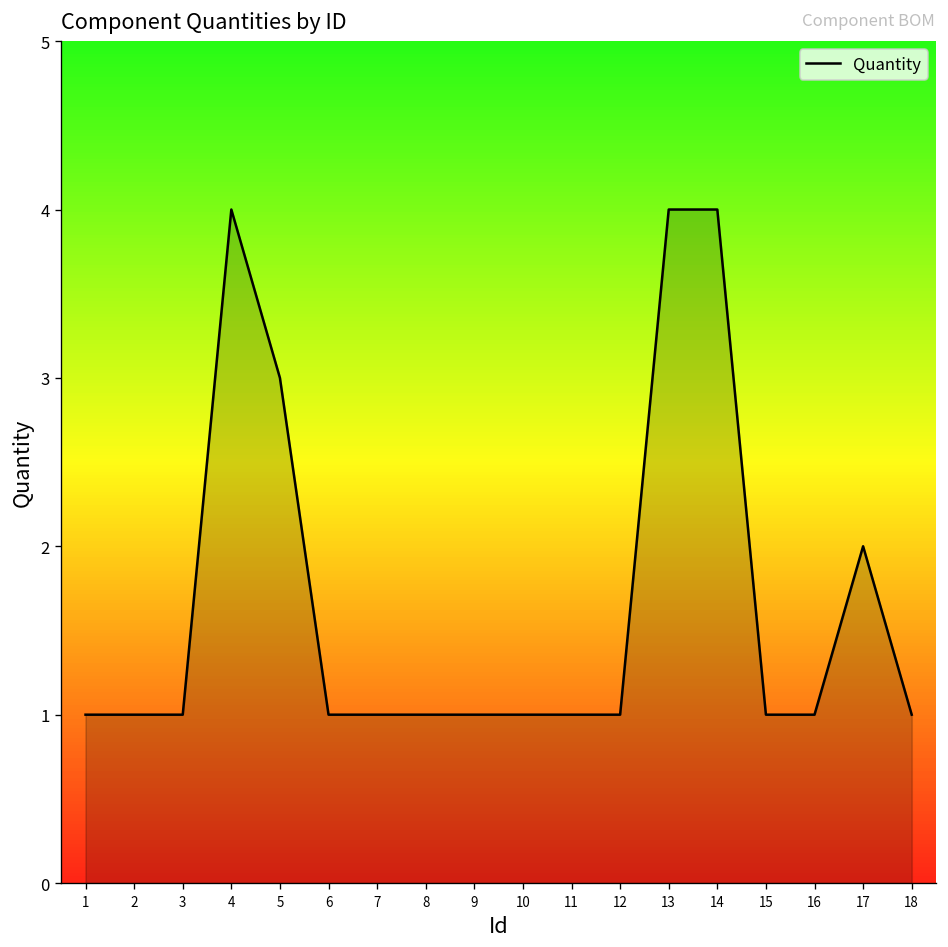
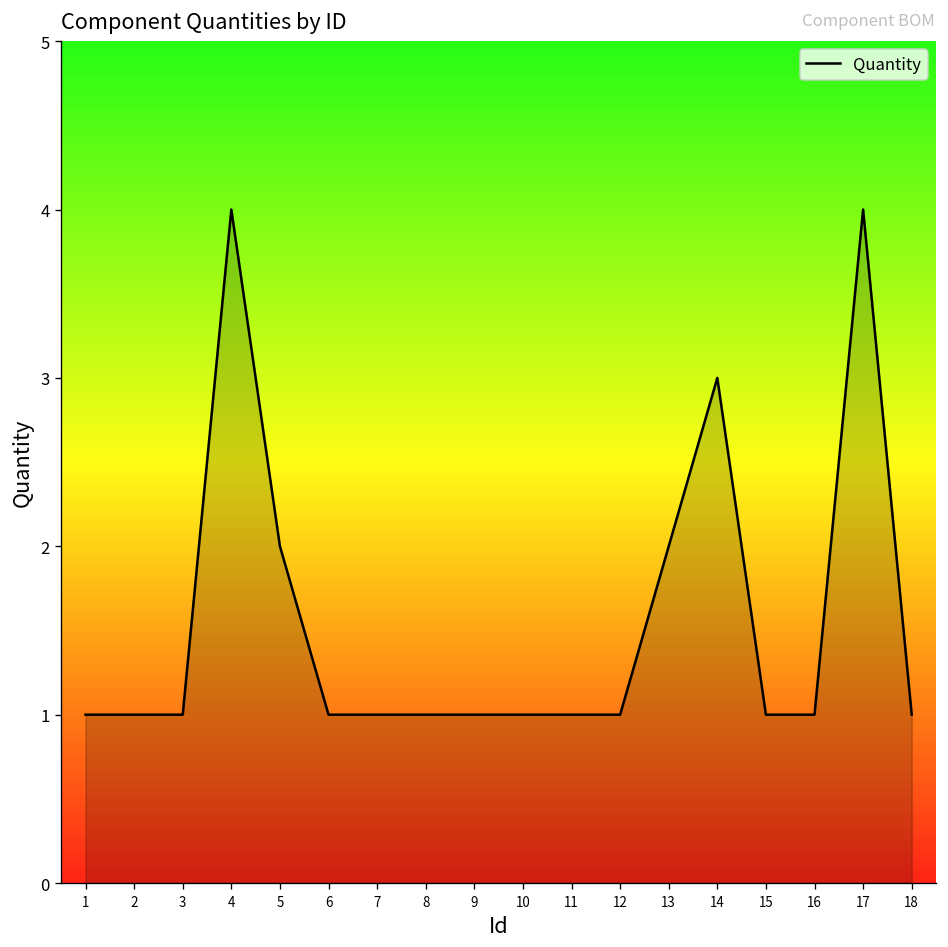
5: 3 -> 2
13: 4 -> 2
14: 4 -> 3
17: 2 -> 4
